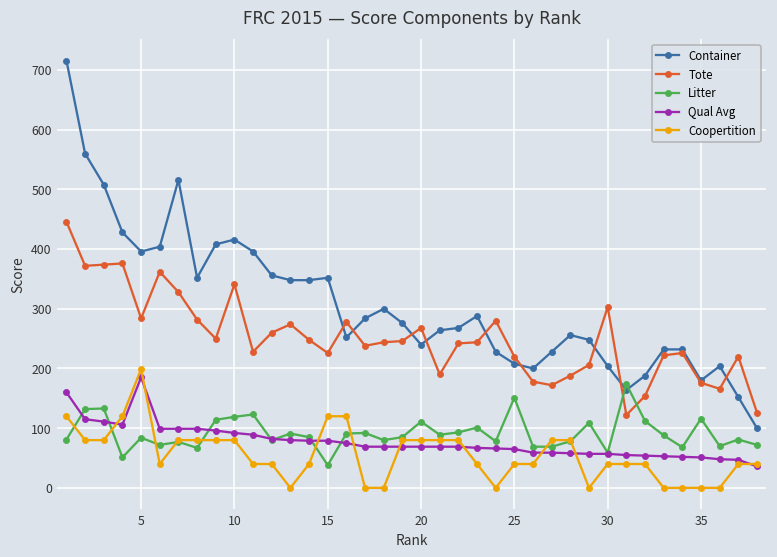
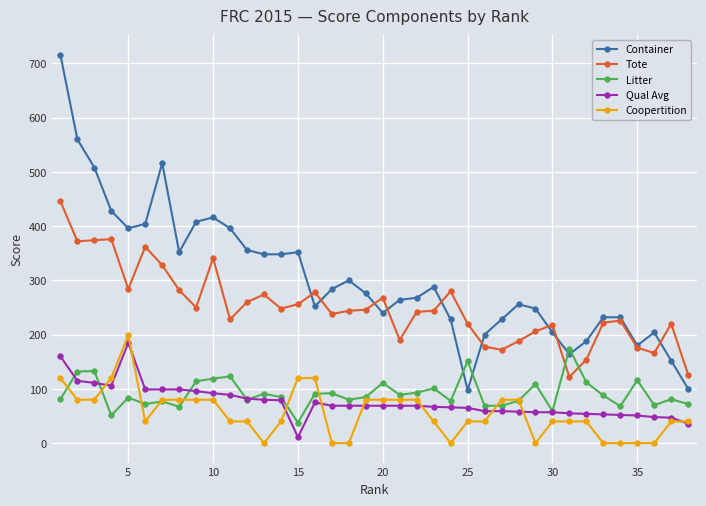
Tote, 15: 230 -> 260
Qual Avg, 15: 80 -> 10
Container, 25: 210 -> 100
Tote, 30: 300 -> 220
